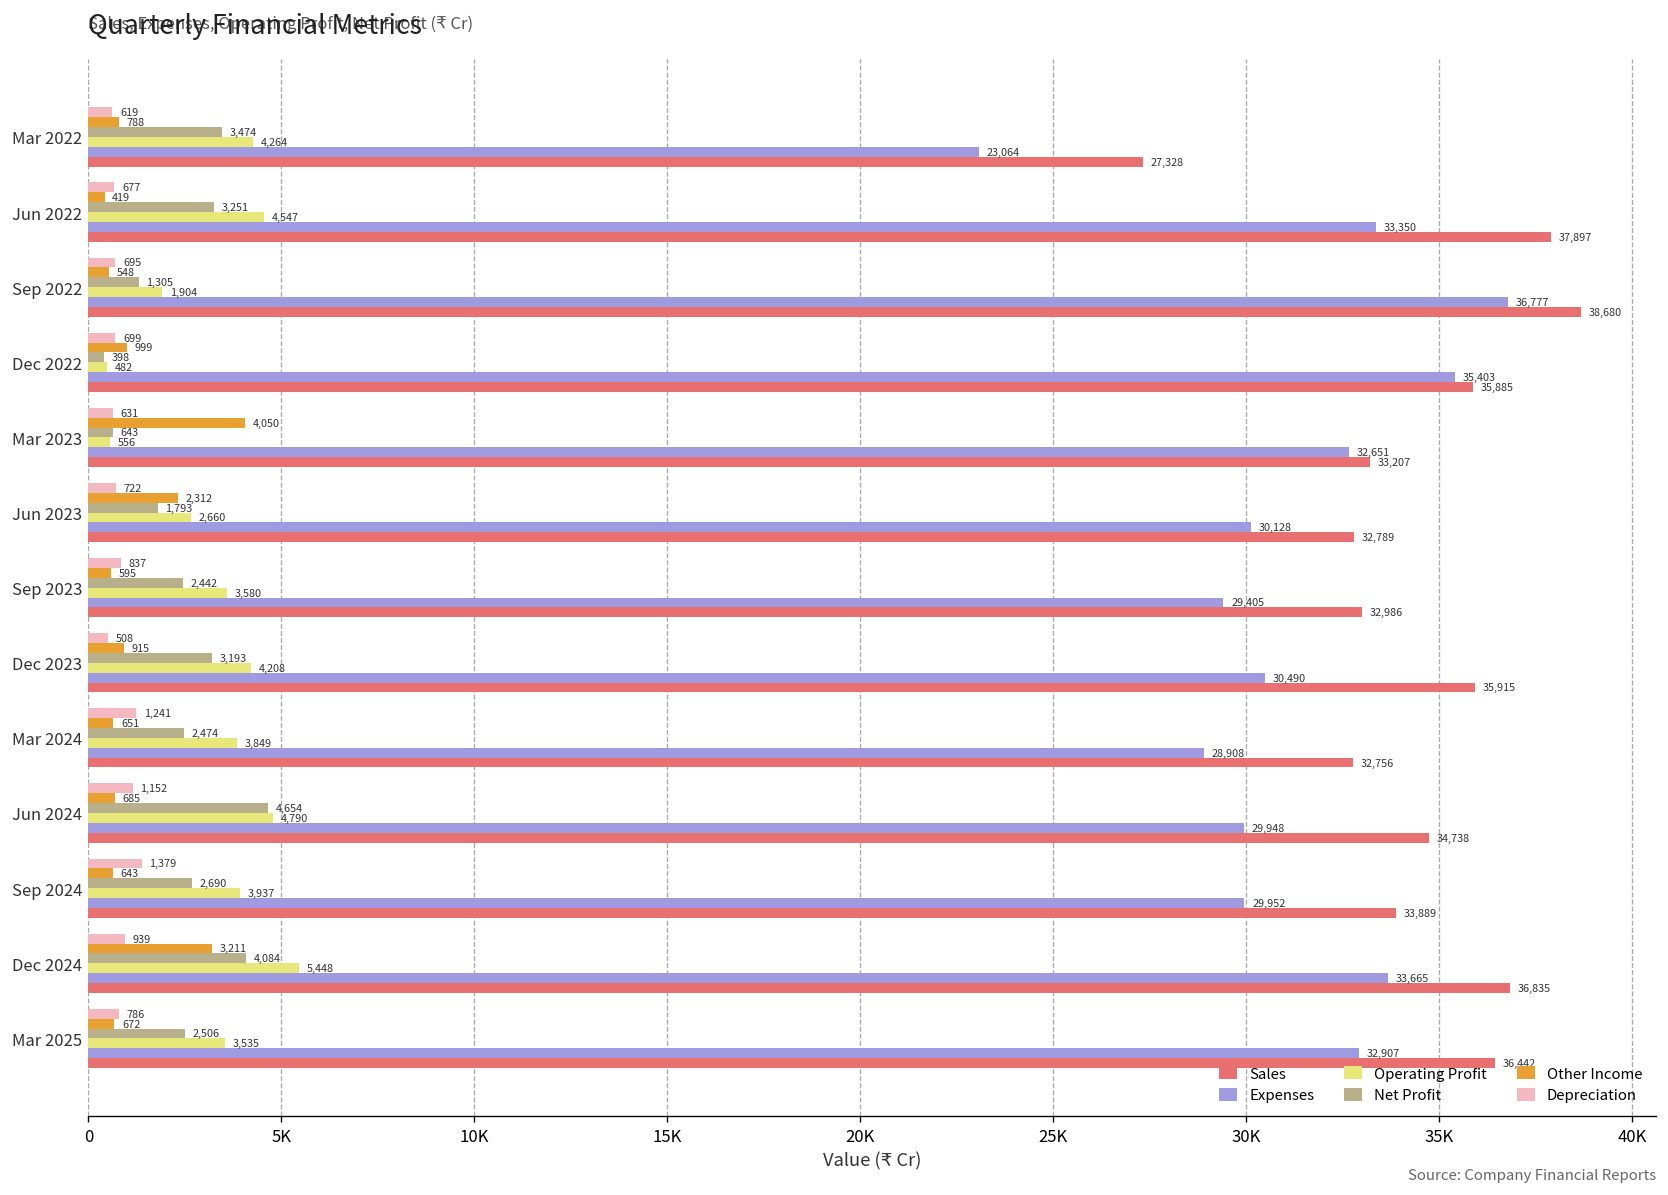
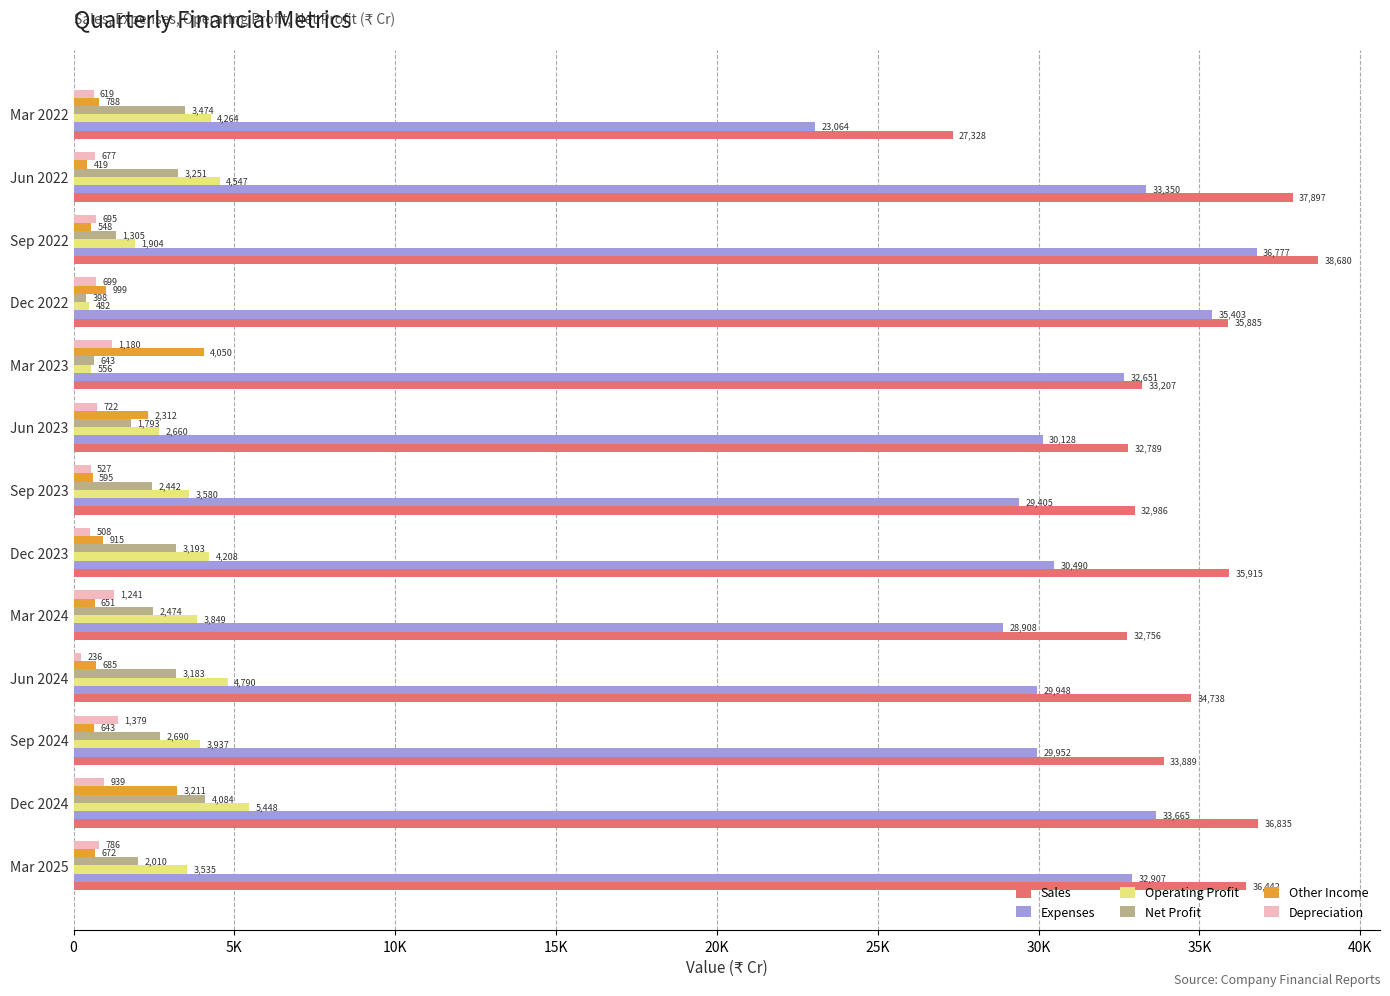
Depreciation, Mar 2023: 631 -> 1,180
Depreciation, Sep 2023: 837 -> 527
Depreciation, Jun 2024: 1,152 -> 236
Net Profit, Jun 2024: 4,654 -> 3,183
Net Profit, Mar 2025: 2,506 -> 2,010
